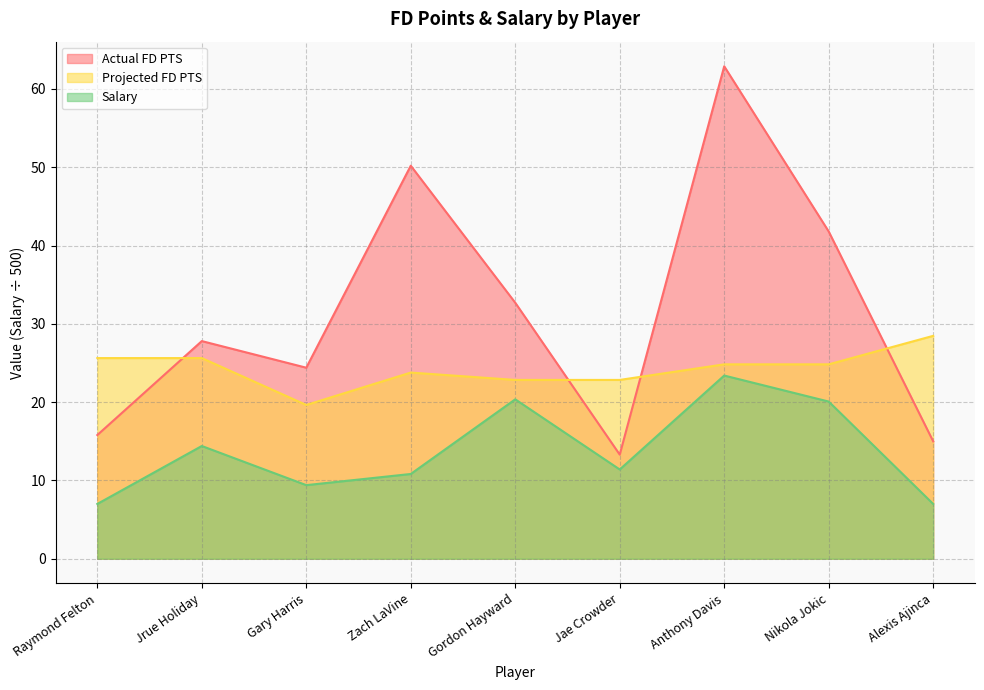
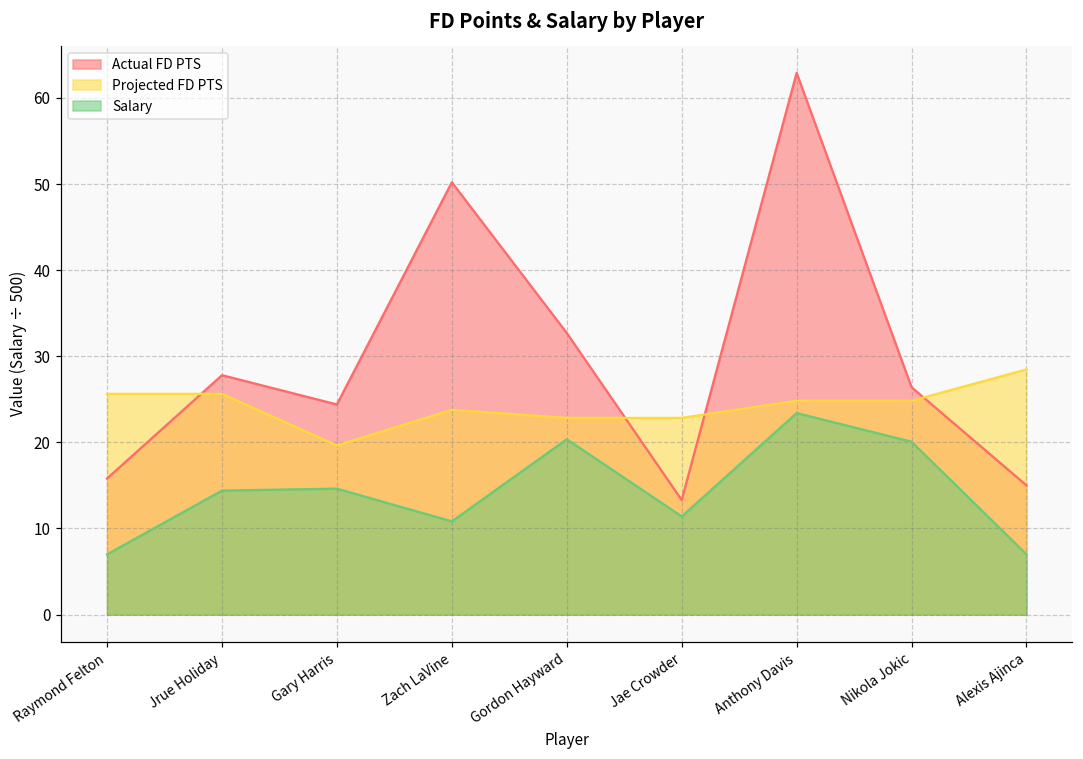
Salary, Gary Harris: 9 -> 15
Actual FD PTS, Nikola Jokic: 42 -> 26
